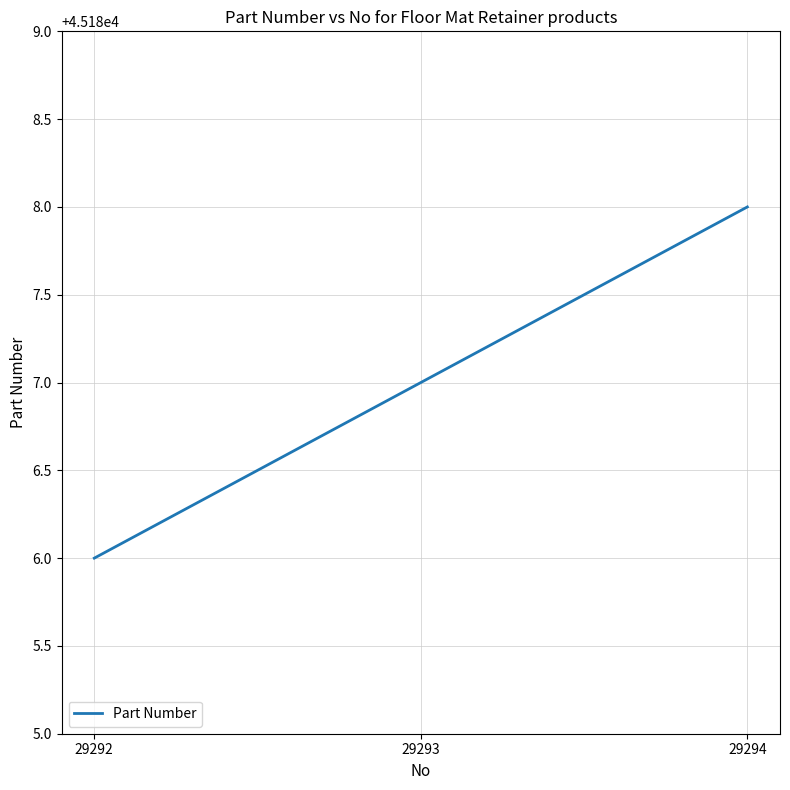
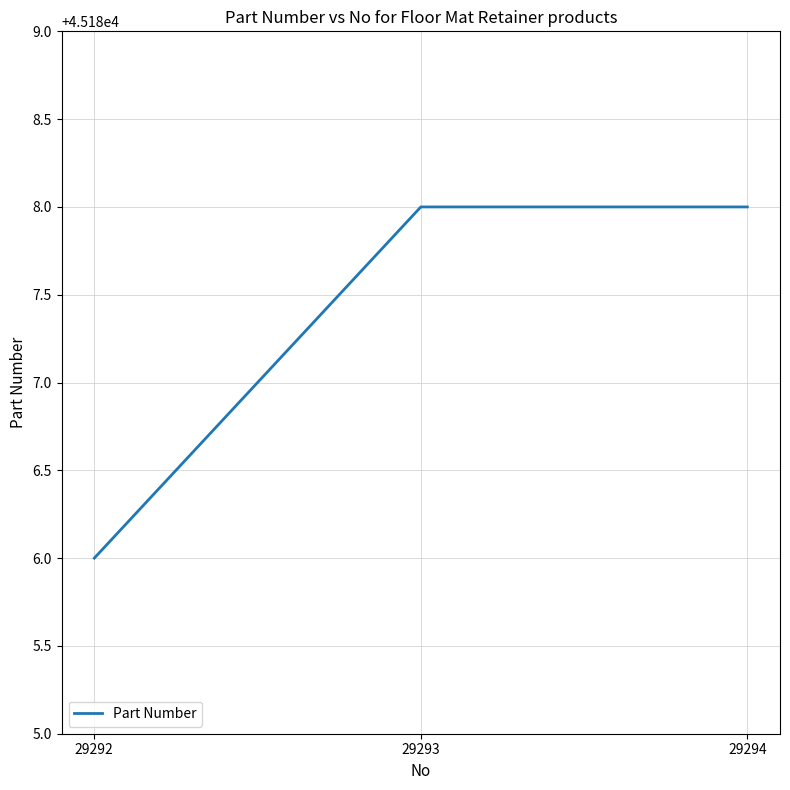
29293: 45187 -> 45188
